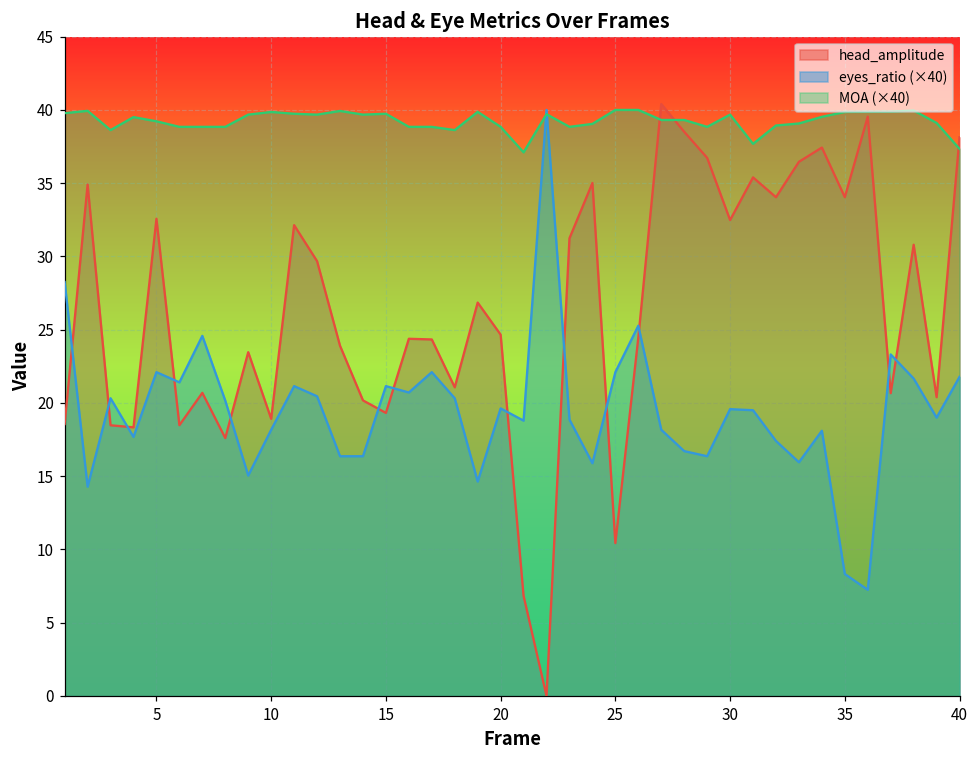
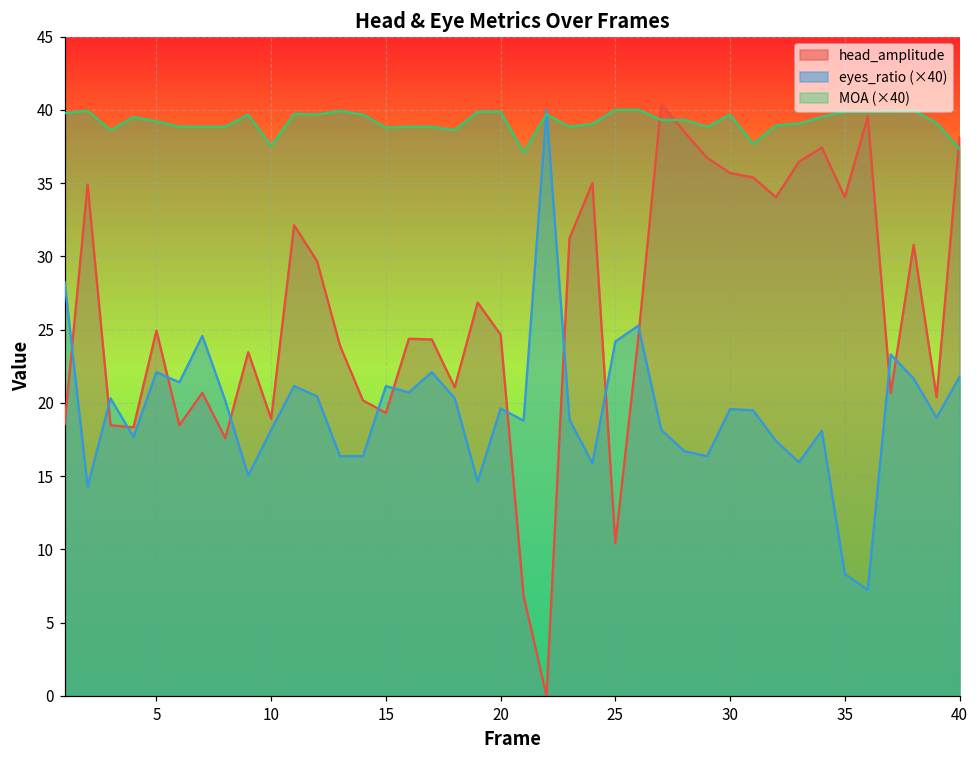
head_amplitude, 5: 32.6 -> 24.9
MOA (×40), 10: 39.9 -> 37.5
MOA (×40), 15: 39.7 -> 38.8
MOA (×40), 20: 38.8 -> 39.9
eyes_ratio (×40), 25: 22.1 -> 24.2
head_amplitude, 30: 32.5 -> 35.7
